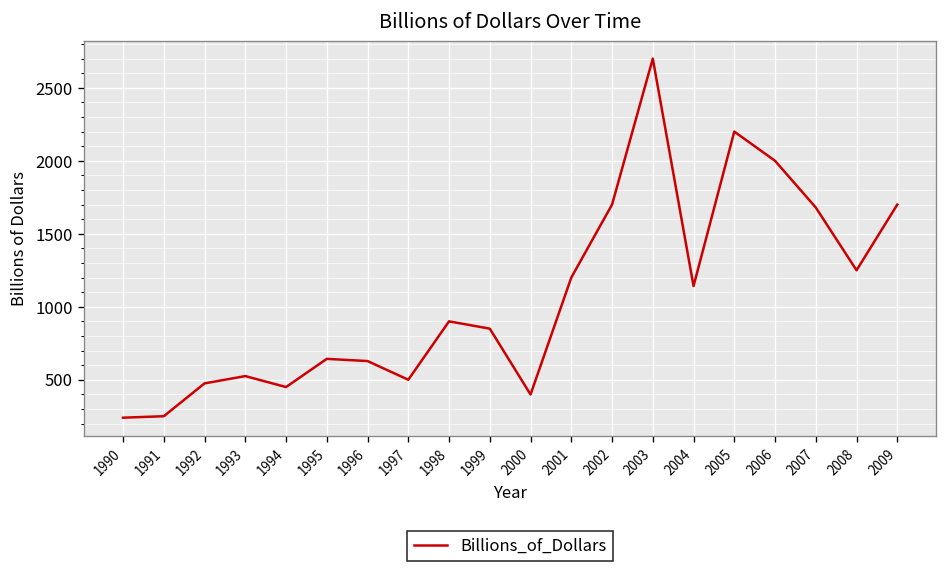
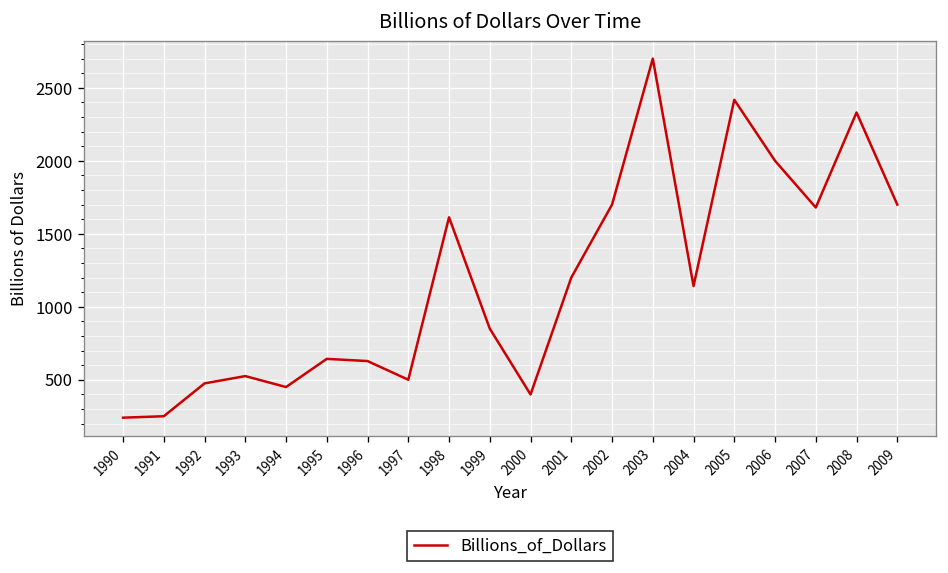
1998: 900 -> 1610
2005: 2200 -> 2420
2008: 1250 -> 2330
